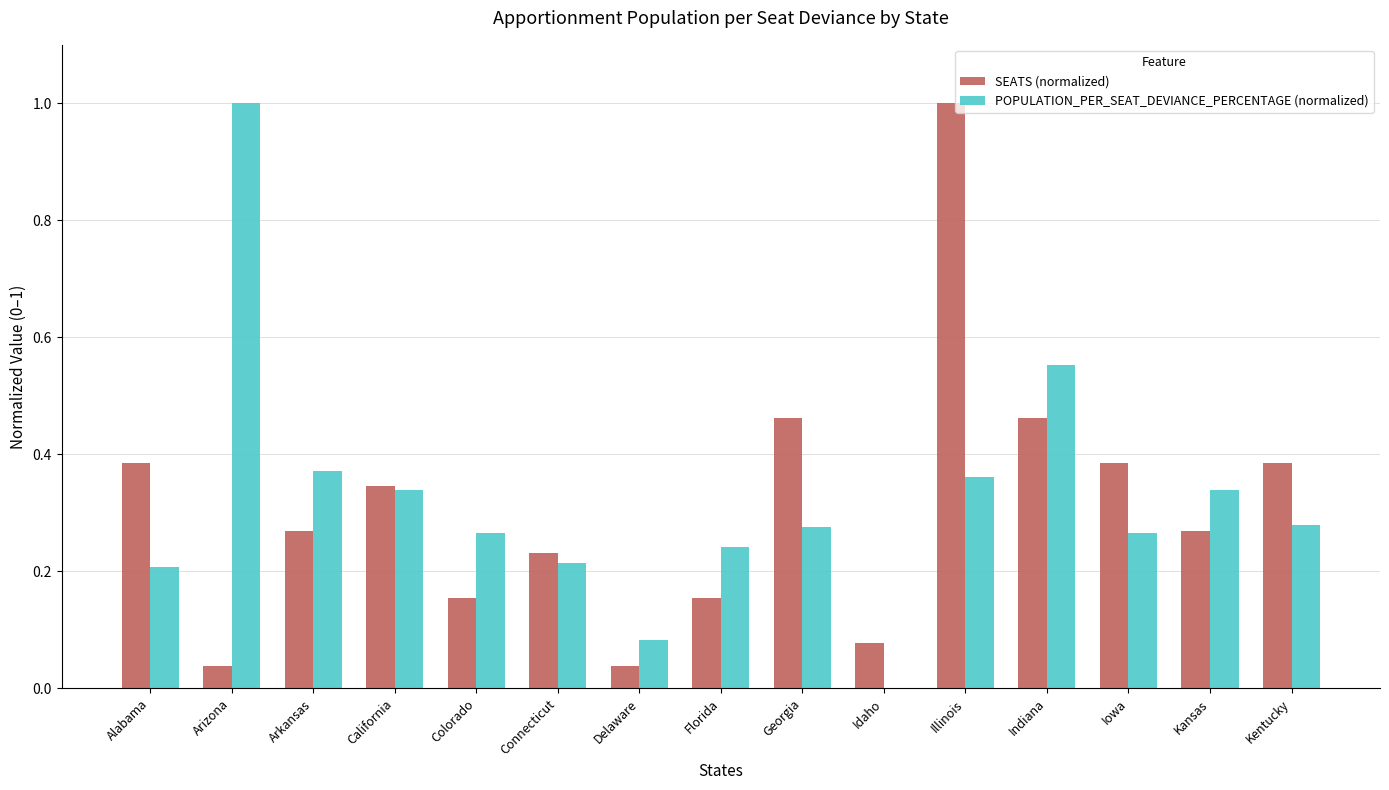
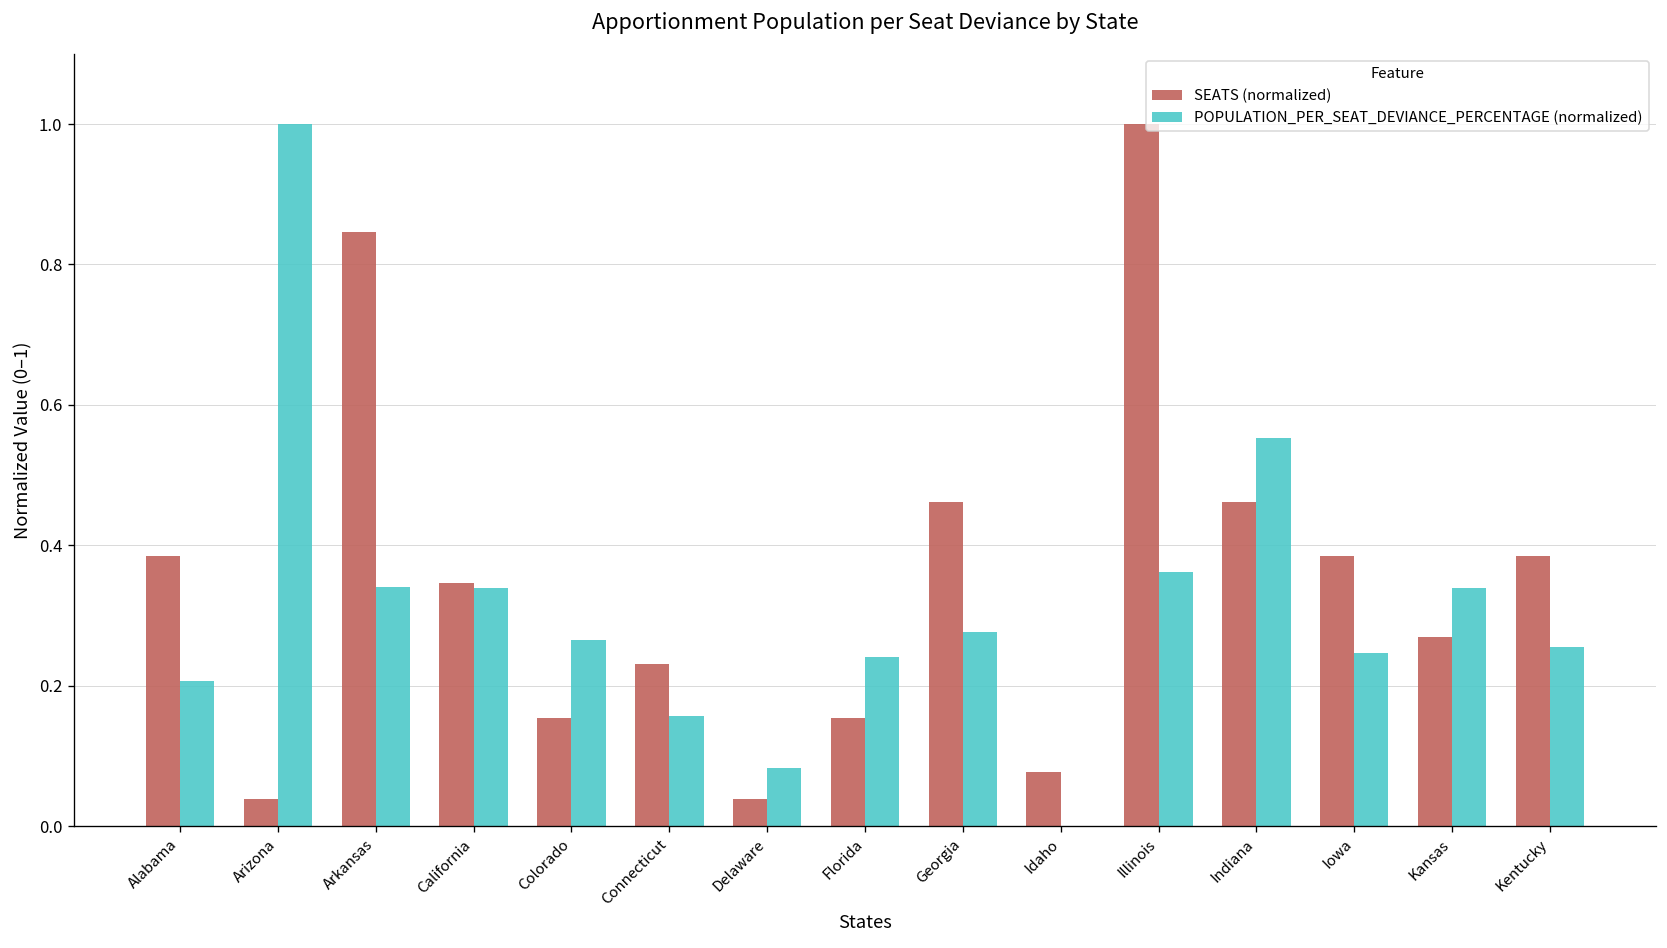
SEATS (normalized), Arkansas: 0.27 -> 0.85
POPULATION_PER_SEAT_DEVIANCE_PERCENTAGE (normalized), Arkansas: 0.37 -> 0.34
POPULATION_PER_SEAT_DEVIANCE_PERCENTAGE (normalized), Connecticut: 0.22 -> 0.16
POPULATION_PER_SEAT_DEVIANCE_PERCENTAGE (normalized), Iowa: 0.27 -> 0.25
POPULATION_PER_SEAT_DEVIANCE_PERCENTAGE (normalized), Kentucky: 0.28 -> 0.26
